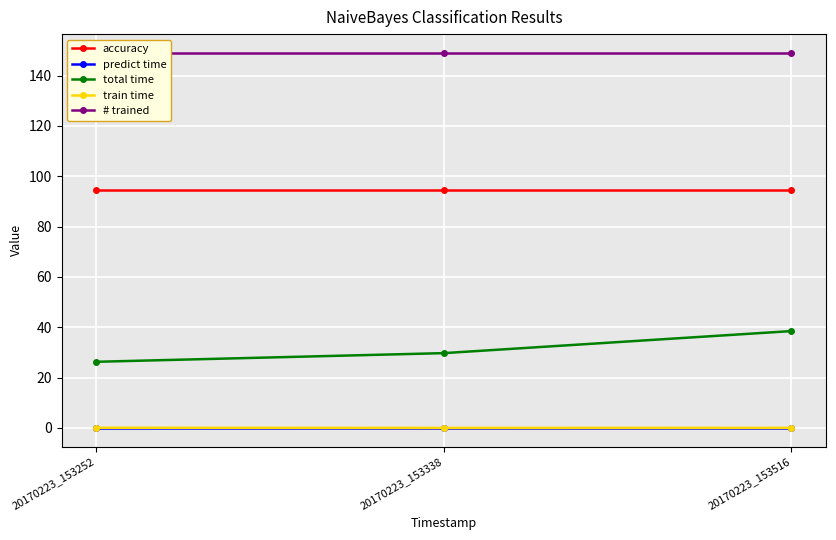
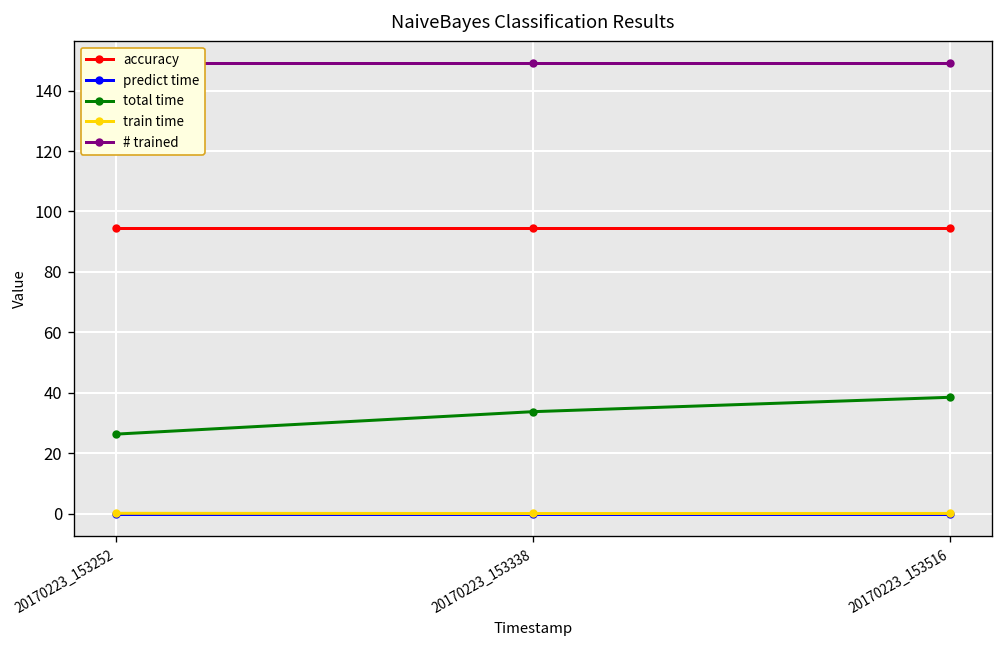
total time, 20170223_153338: 30 -> 34
